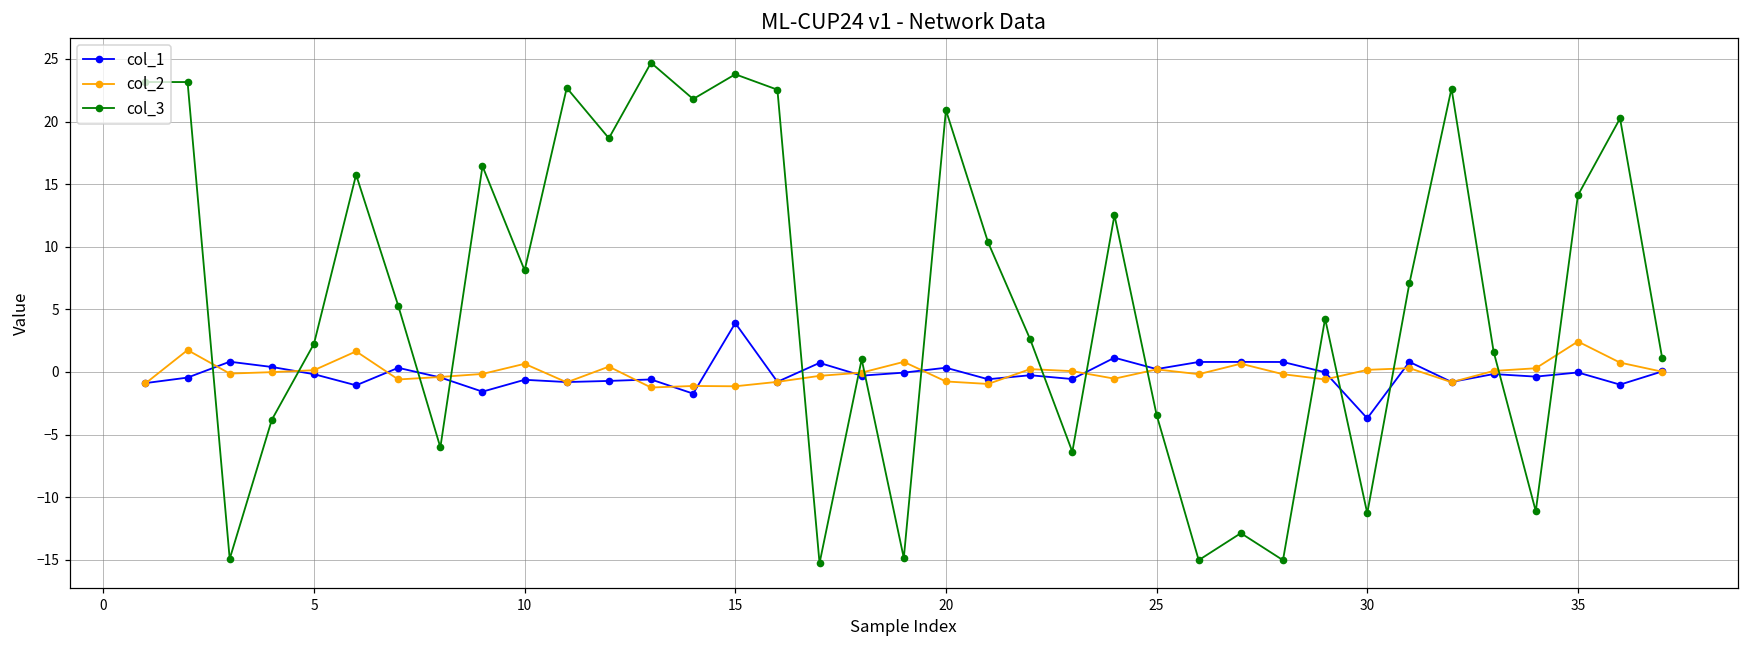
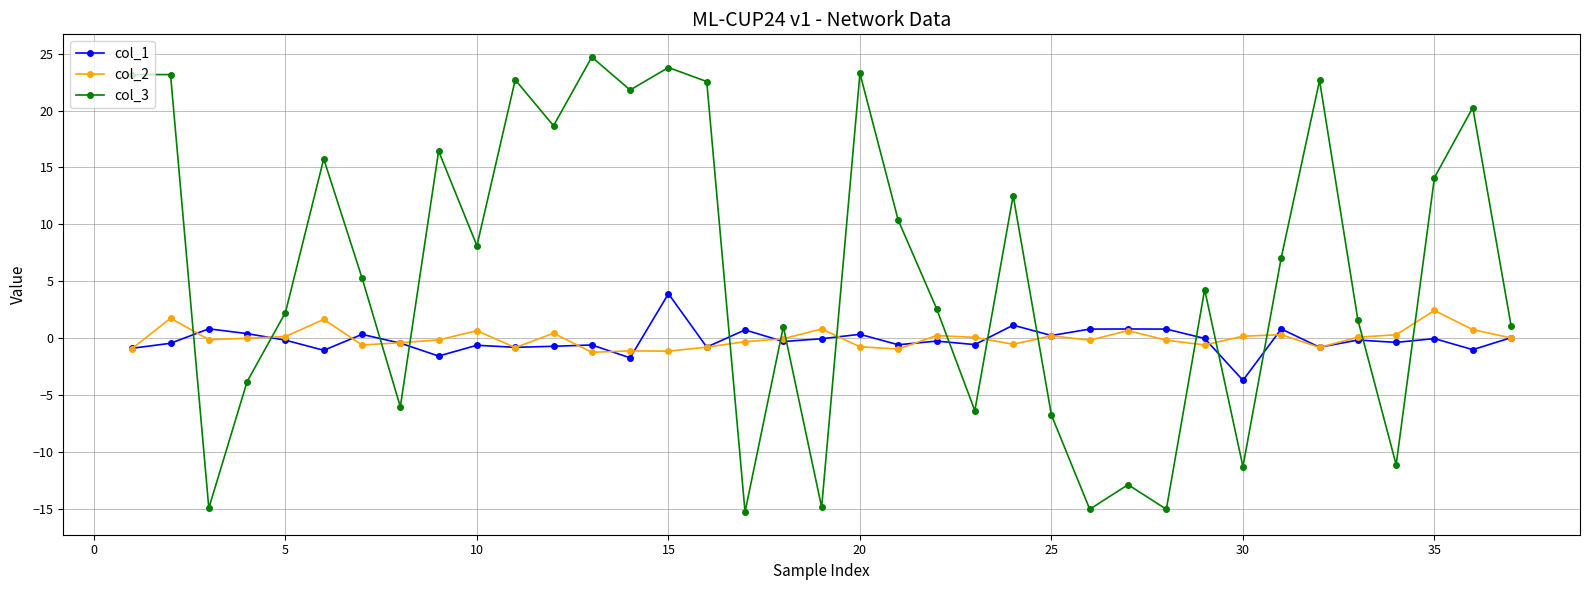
col_3, 20: 20.9 -> 23.3
col_3, 25: -3.4 -> -6.8
